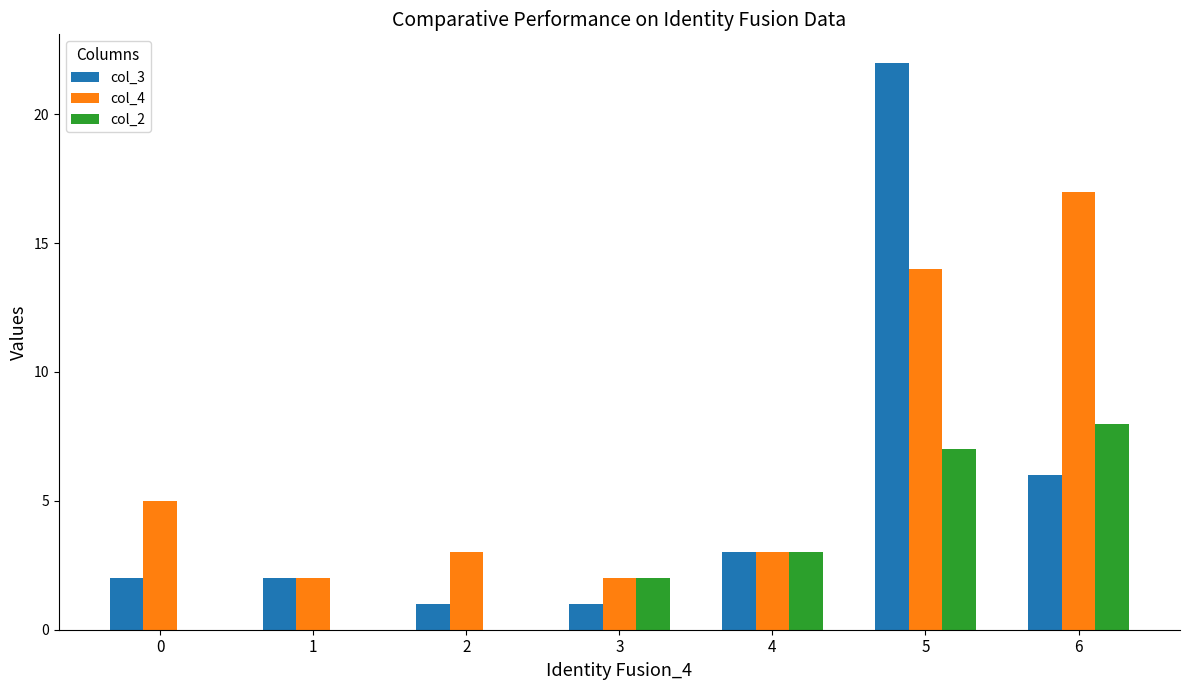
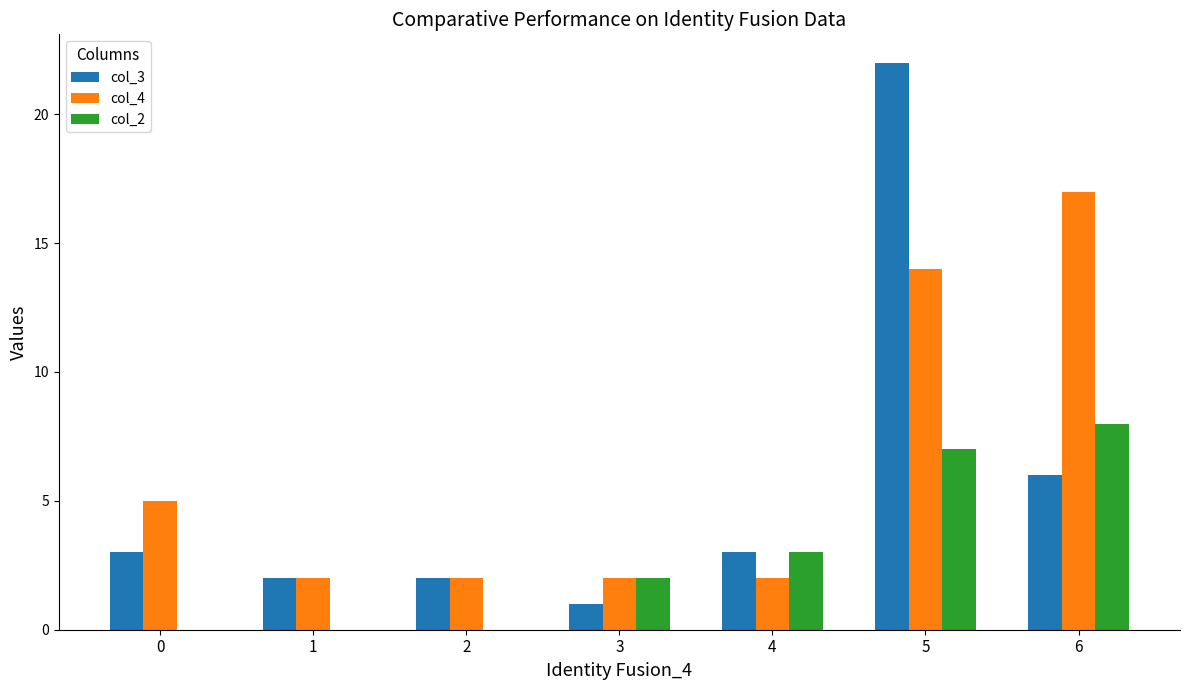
col_3, 0: 2 -> 3
col_3, 2: 1 -> 2
col_4, 2: 3 -> 2
col_4, 4: 3 -> 2
